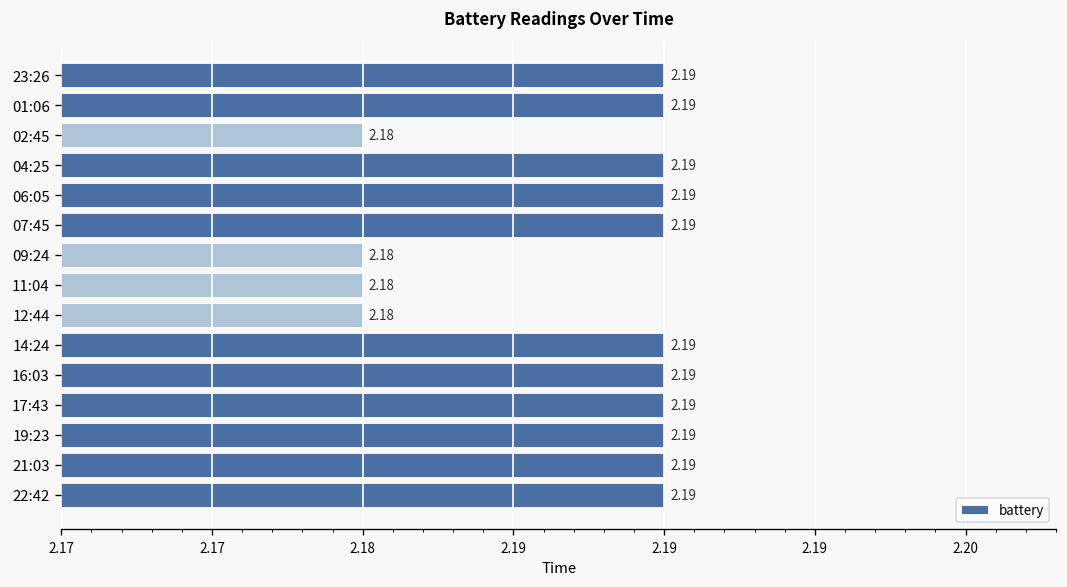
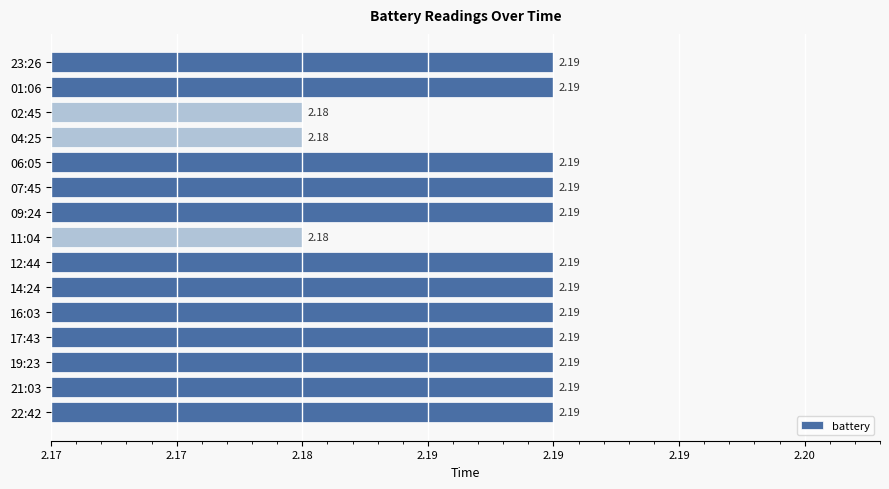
04:25: 2.19 -> 2.18
09:24: 2.18 -> 2.19
12:44: 2.18 -> 2.19
